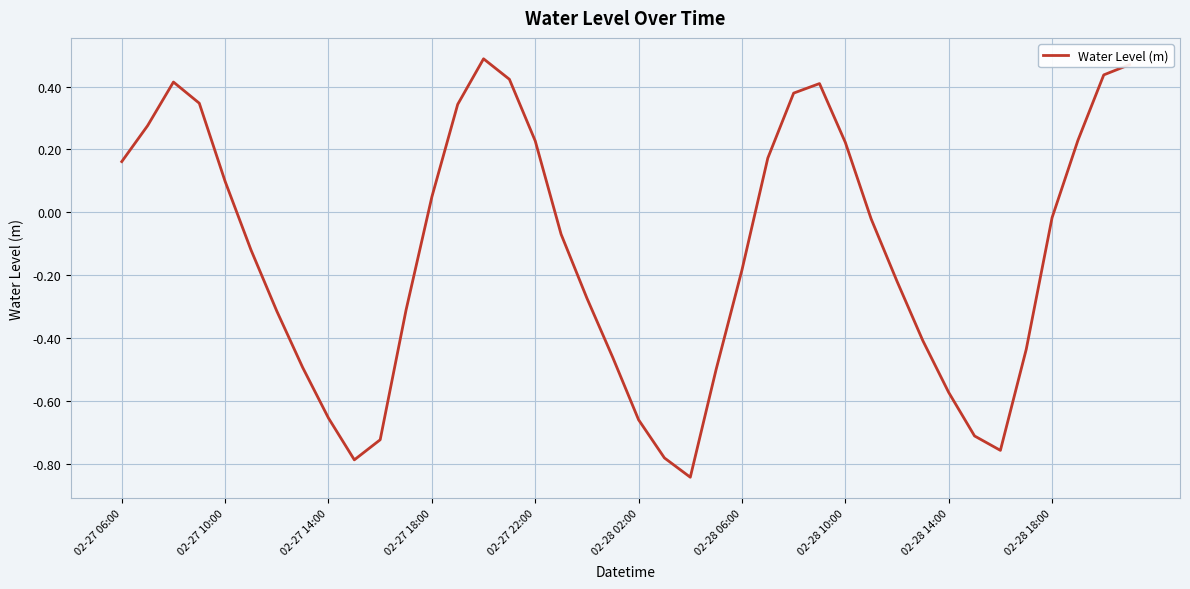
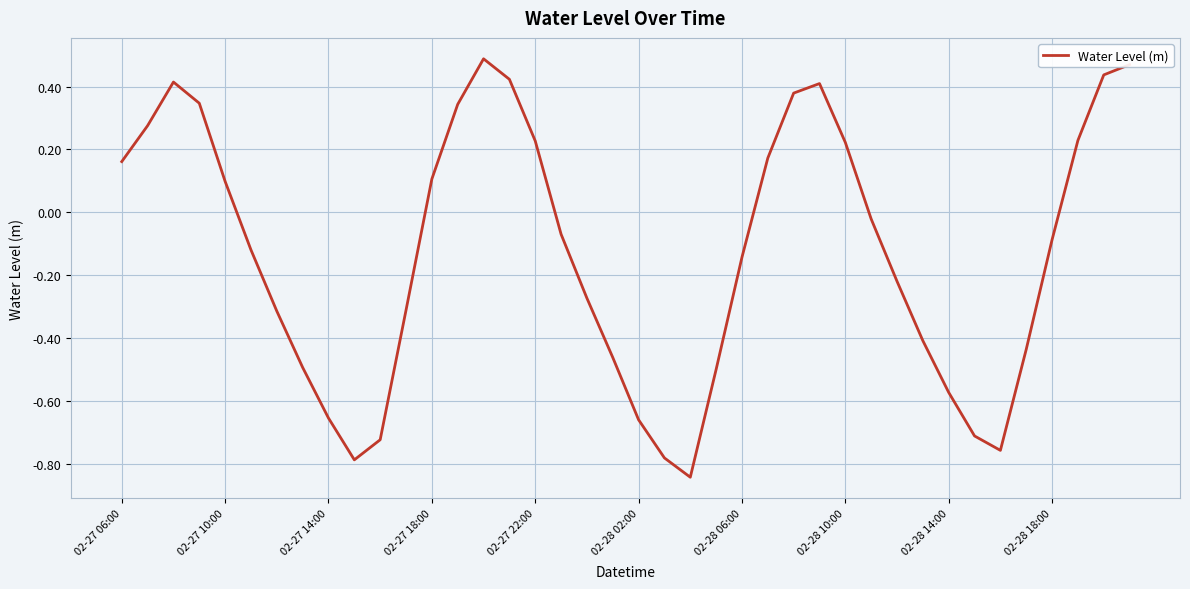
02-27 18:00: 0.05 -> 0.11
02-28 06:00: -0.18 -> -0.14
02-28 18:00: -0.02 -> -0.09
